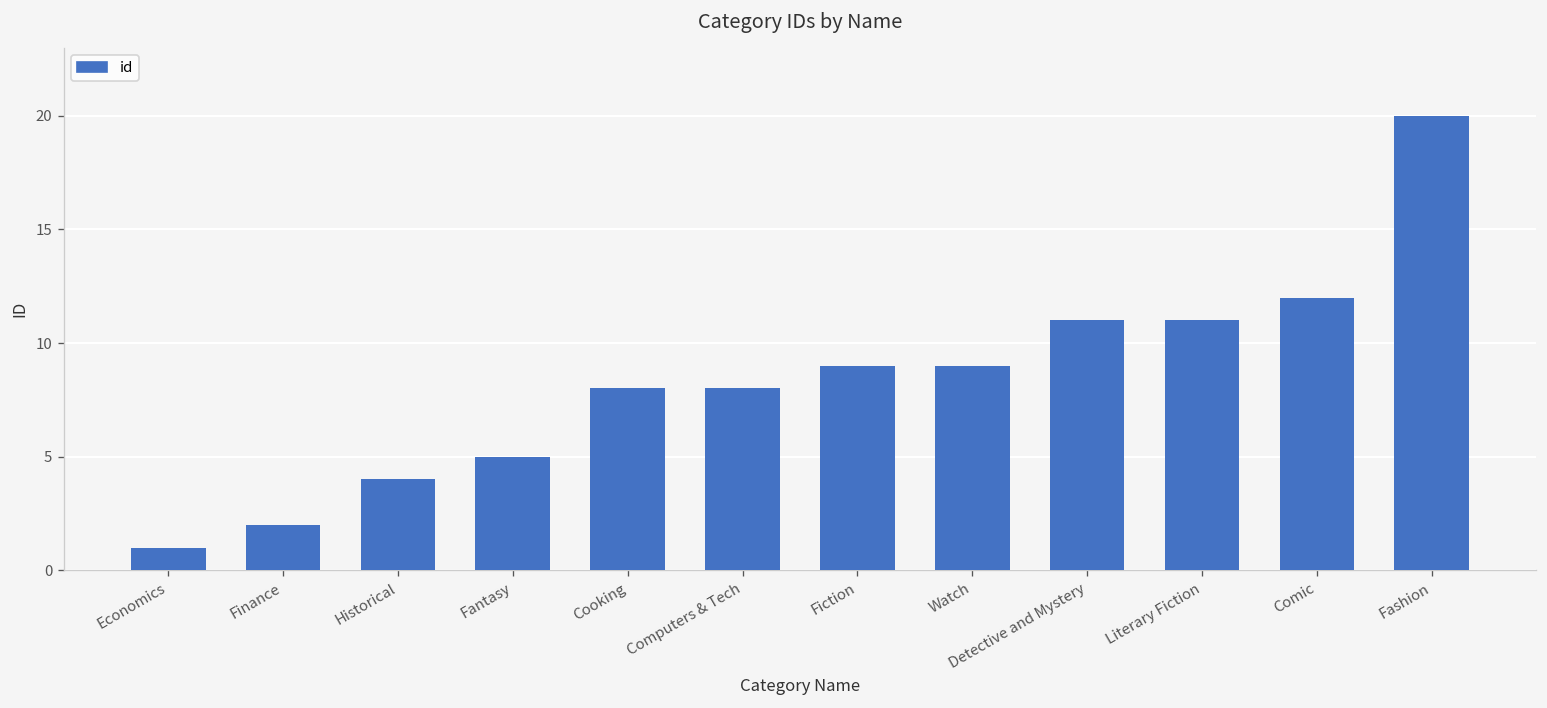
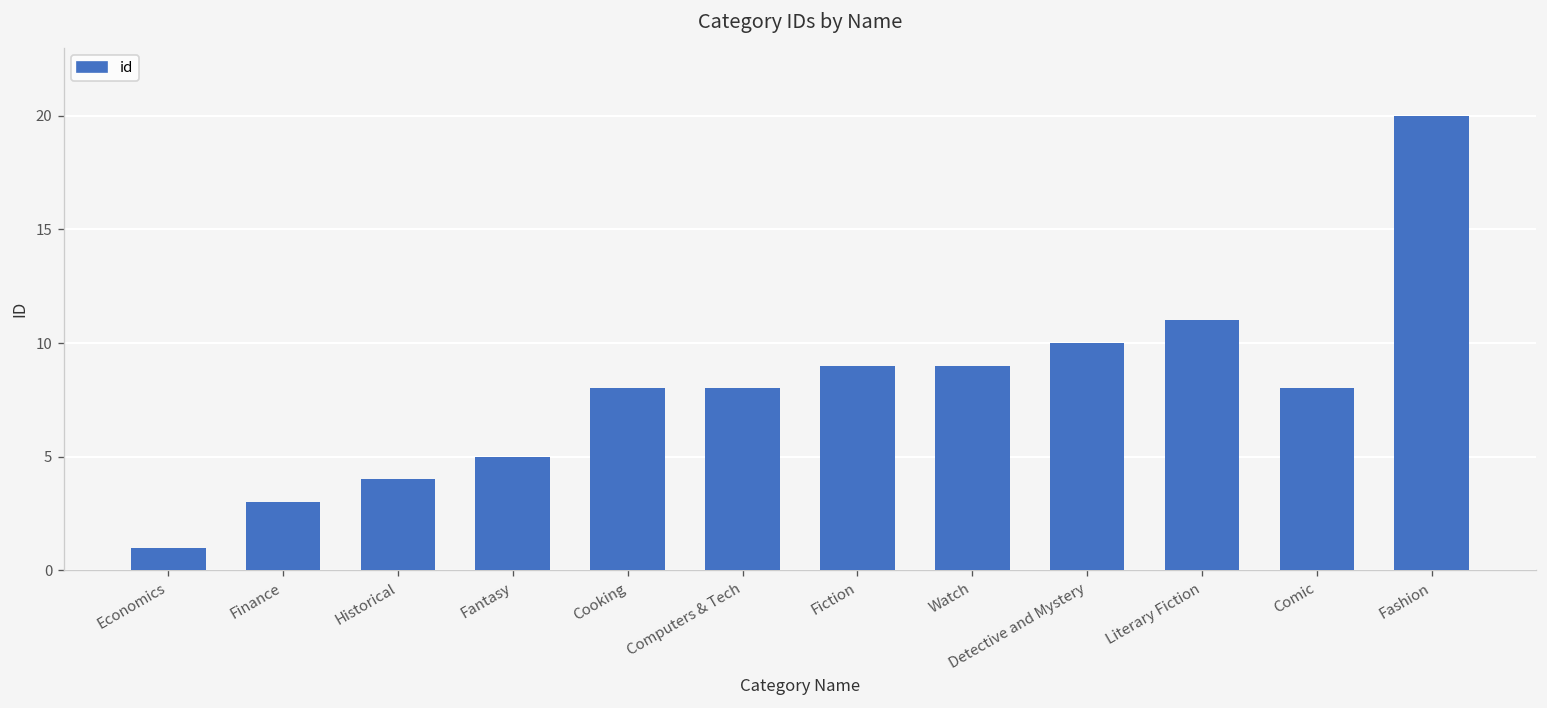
Finance: 2 -> 3
Detective and Mystery: 11 -> 10
Comic: 12 -> 8
